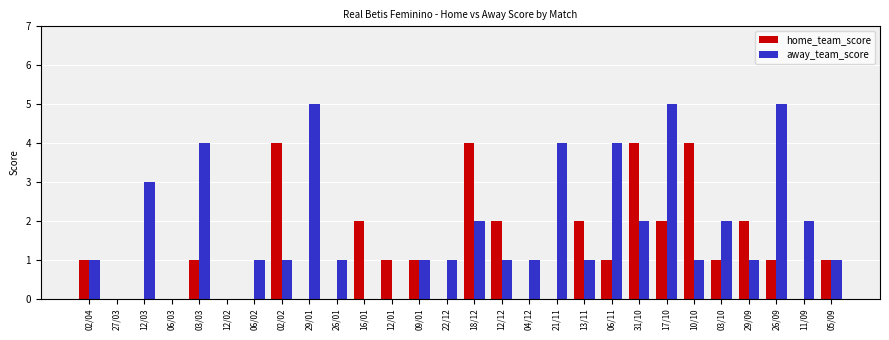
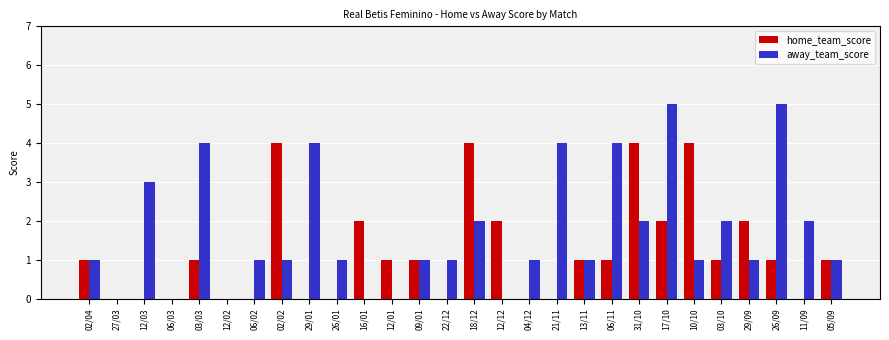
away_team_score, 29/01: 5 -> 4
away_team_score, 12/12: 1 -> 0
home_team_score, 13/11: 2 -> 1
